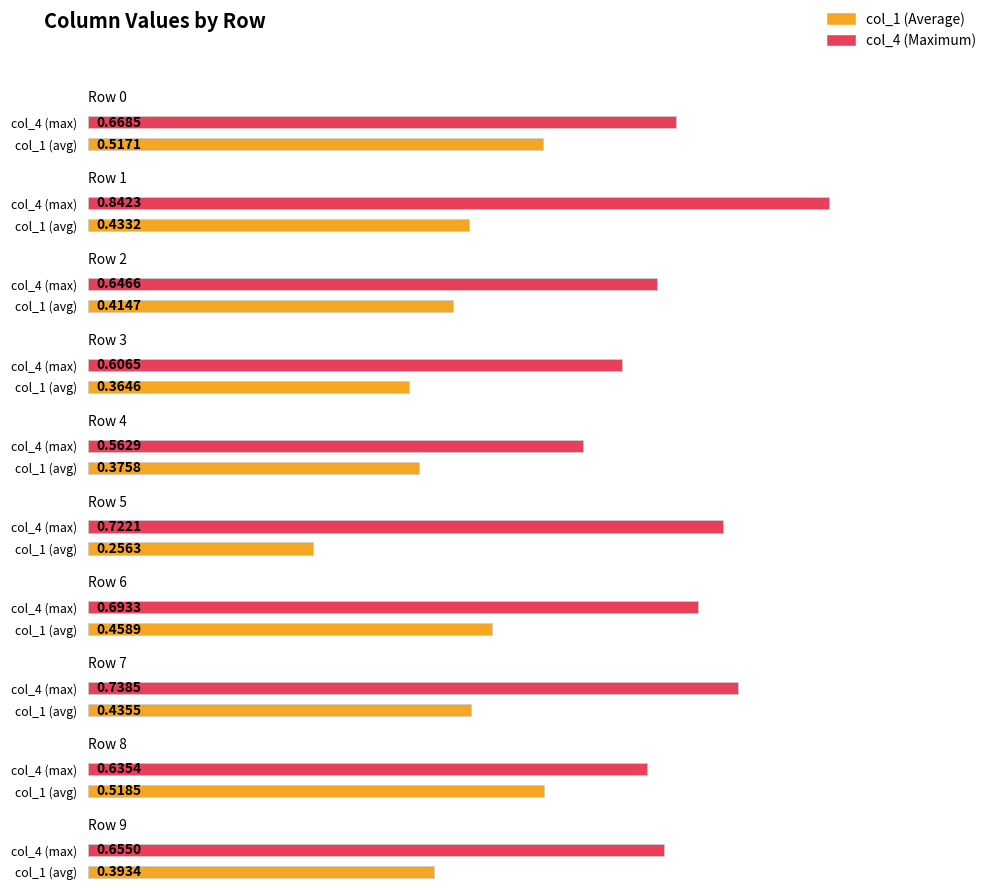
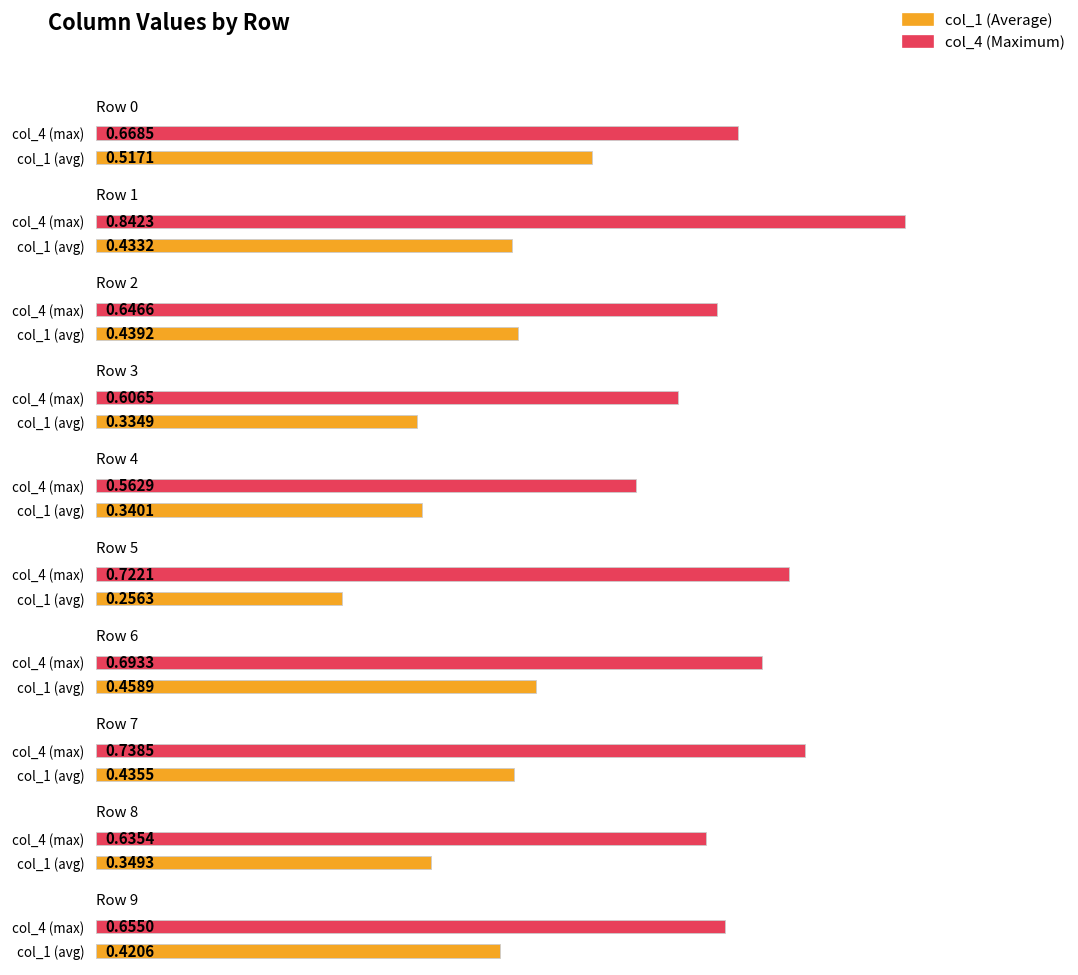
Row 2, col_1 (avg): 0.4147 -> 0.4392
Row 3, col_1 (avg): 0.3646 -> 0.3349
Row 4, col_1 (avg): 0.3758 -> 0.3401
Row 8, col_1 (avg): 0.5185 -> 0.3493
Row 9, col_1 (avg): 0.3934 -> 0.4206
